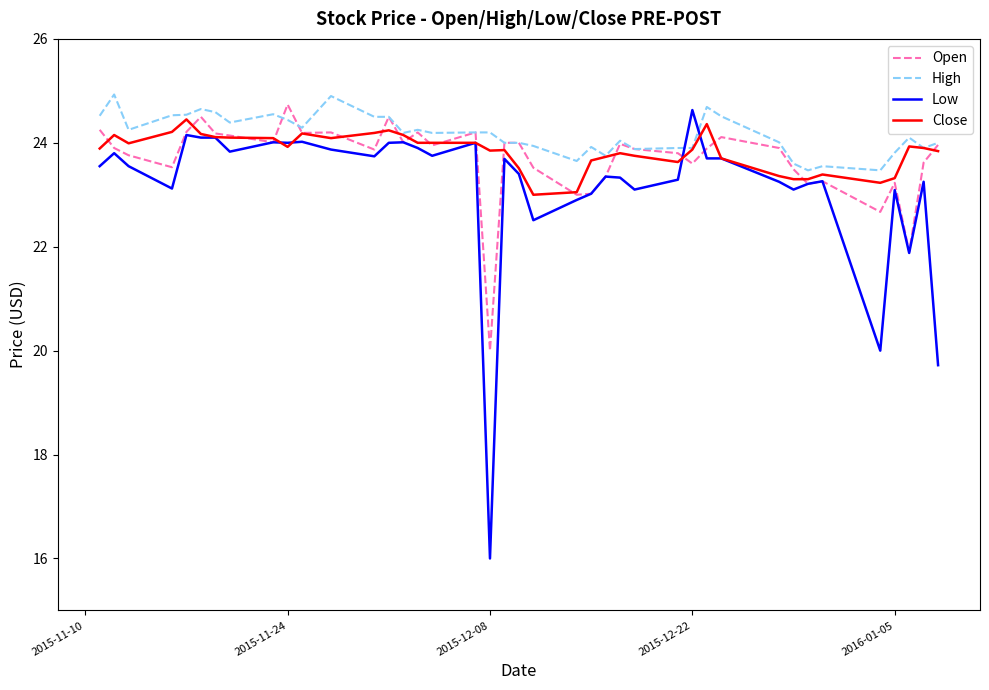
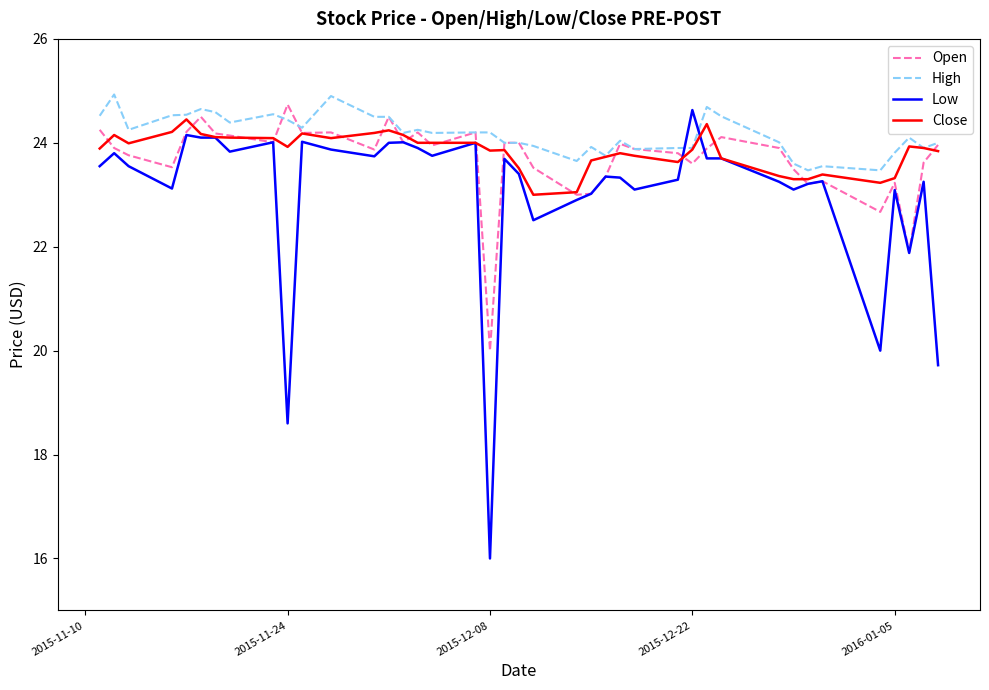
Low, 2015-11-24: 24.0 -> 18.6
